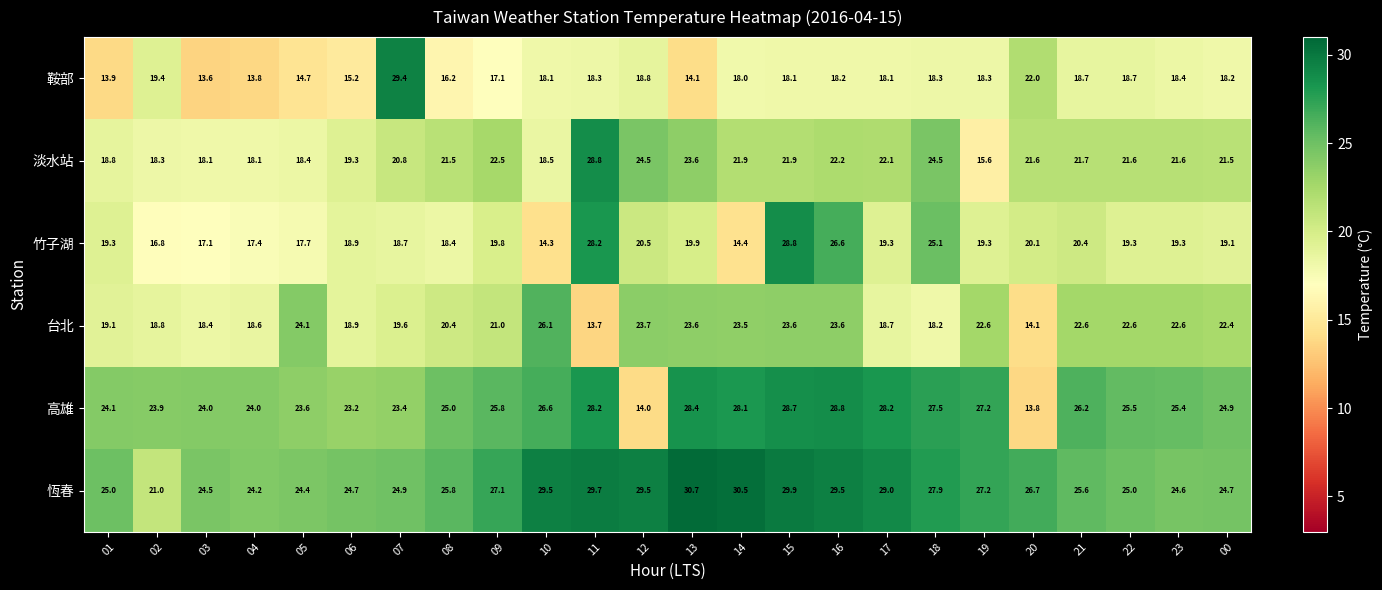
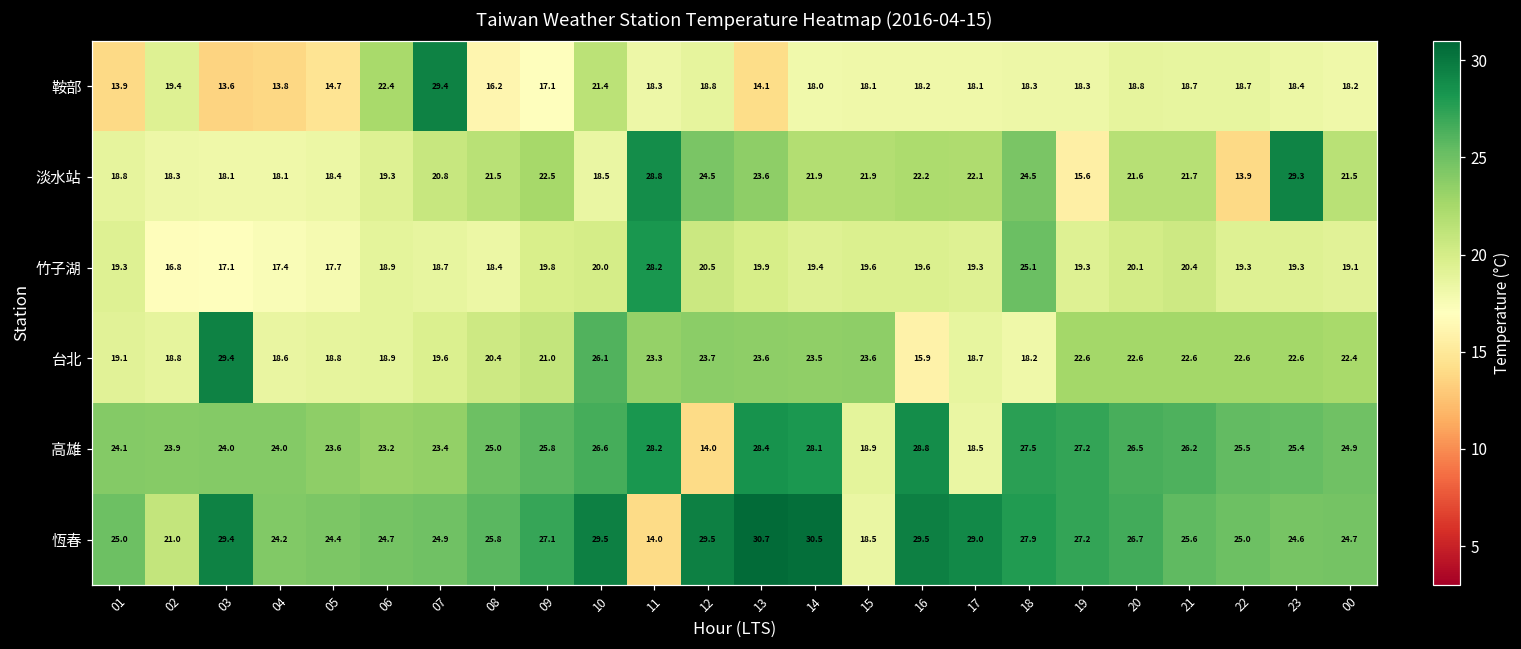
鞍部, 06: 15.2 -> 22.4
鞍部, 10: 18.1 -> 21.4
鞍部, 20: 22.0 -> 18.8
淡水站, 22: 21.6 -> 13.9
淡水站, 23: 21.6 -> 29.3
竹子湖, 10: 14.3 -> 20.0
竹子湖, 14: 14.4 -> 19.4
竹子湖, 15: 28.8 -> 19.6
竹子湖, 16: 26.6 -> 19.6
台北, 03: 18.4 -> 29.4
台北, 05: 24.1 -> 18.8
台北, 11: 13.7 -> 23.3
台北, 16: 23.6 -> 15.9
台北, 20: 14.1 -> 22.6
高雄, 15: 28.7 -> 18.9
高雄, 17: 28.2 -> 18.5
高雄, 20: 13.8 -> 26.5
恆春, 03: 24.5 -> 29.4
恆春, 11: 29.7 -> 14.0
恆春, 15: 29.9 -> 18.5
